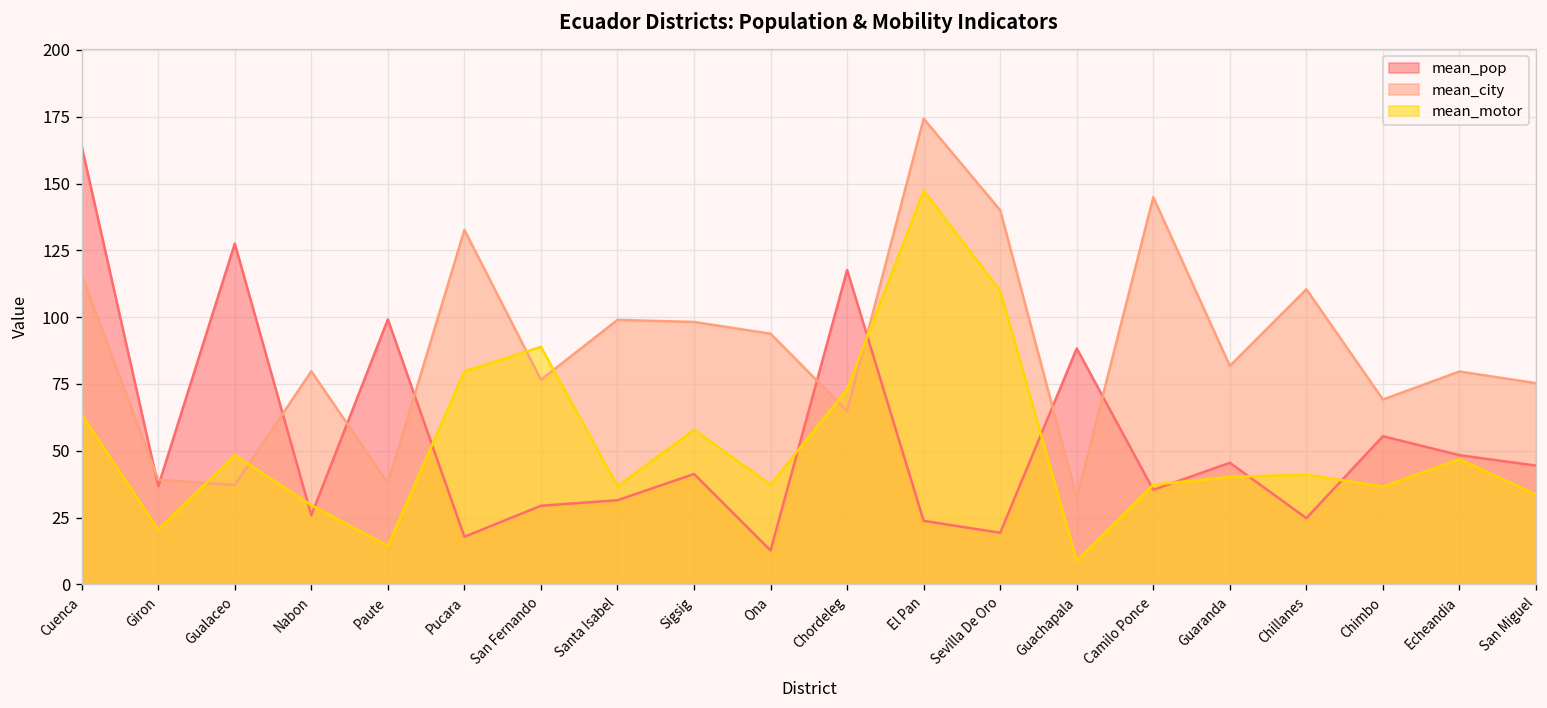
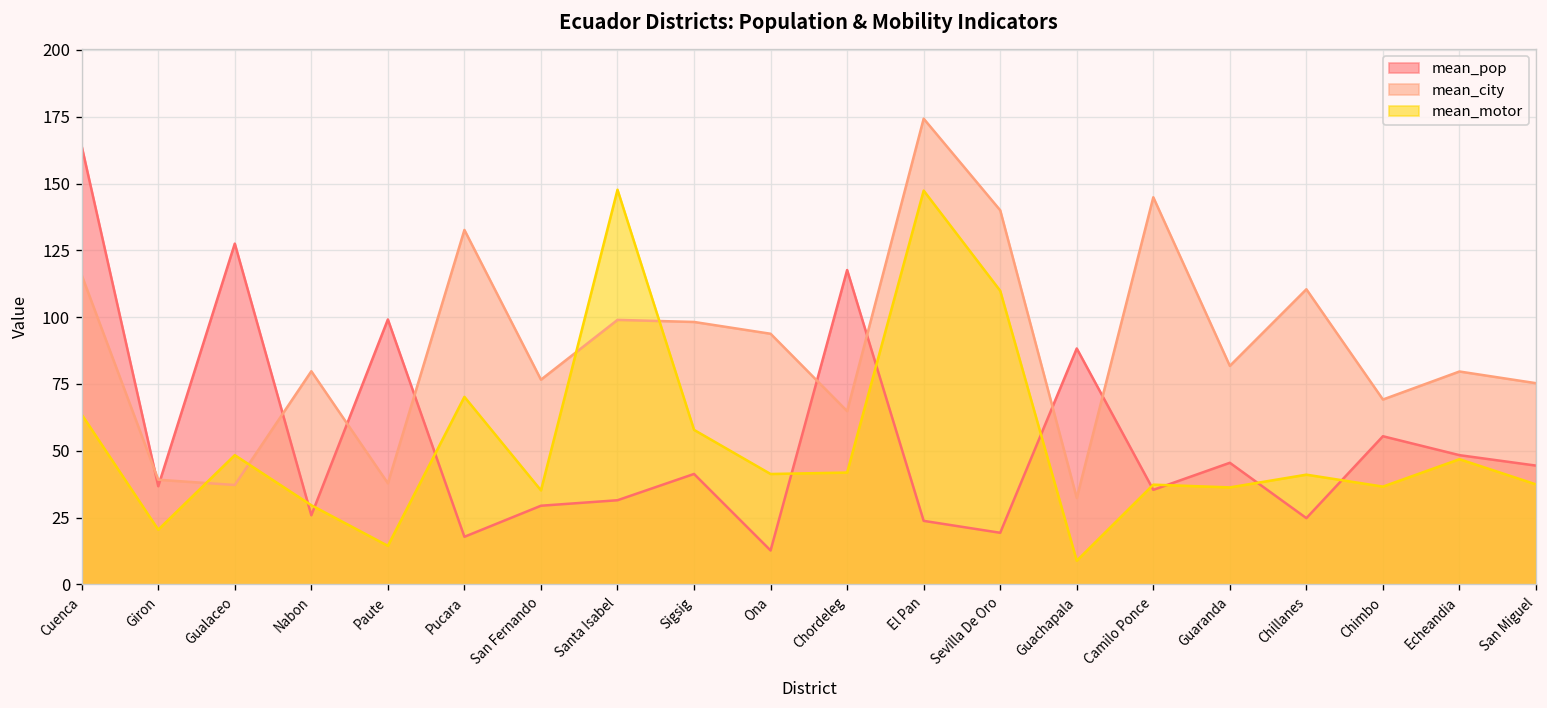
mean_motor, Pucara: 80 -> 70
mean_motor, San Fernando: 89 -> 35
mean_motor, Santa Isabel: 37 -> 148
mean_motor, Ona: 37 -> 41
mean_motor, Chordeleg: 73 -> 42
mean_motor, Guaranda: 40 -> 36
mean_motor, San Miguel: 34 -> 37
